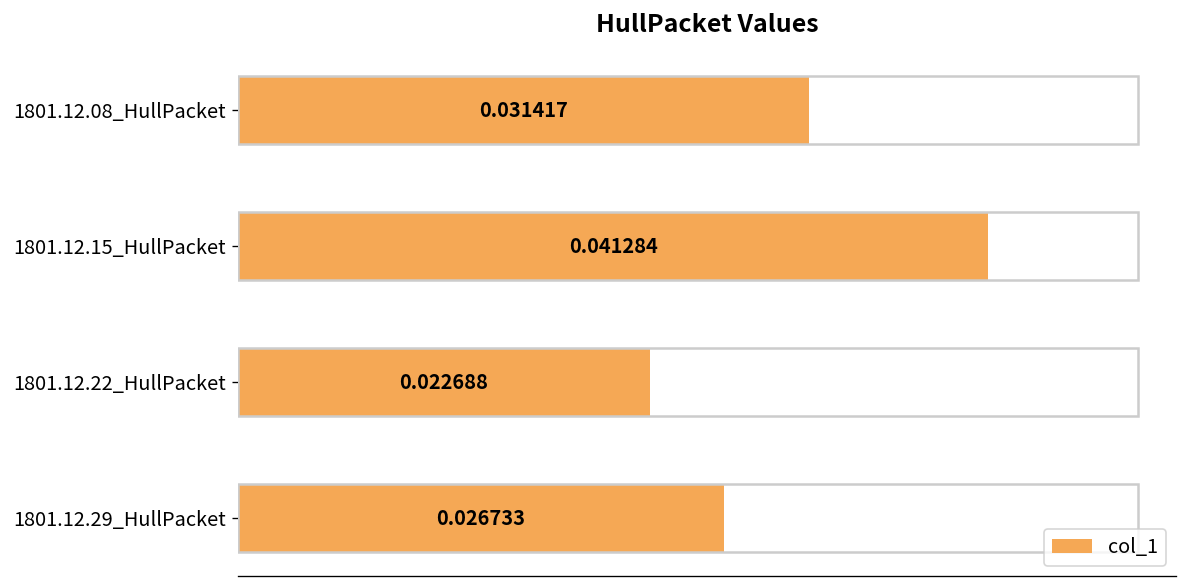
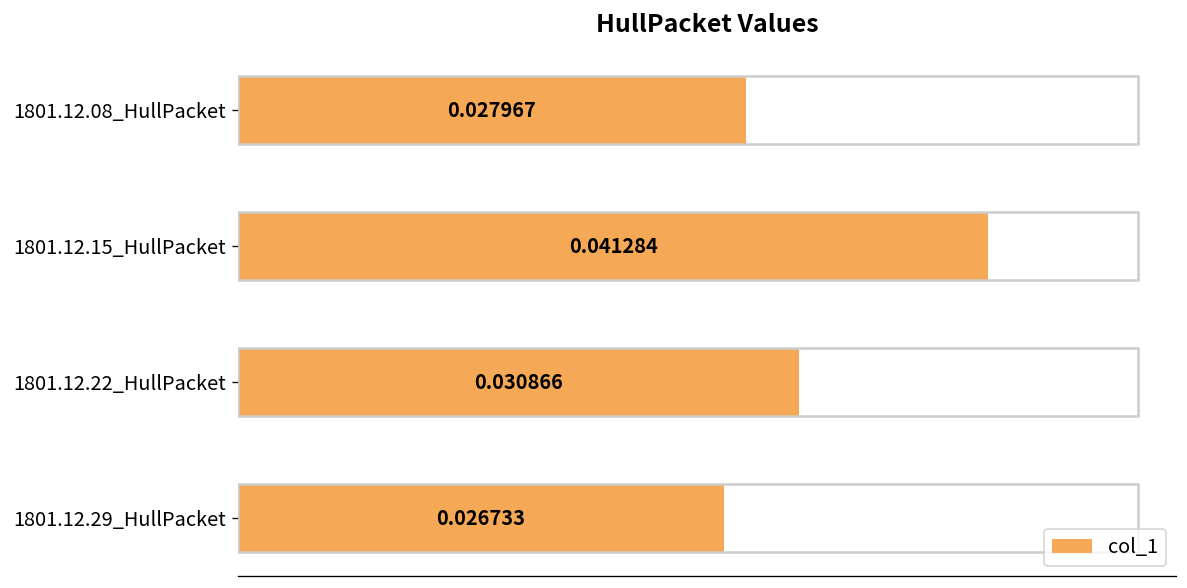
1801.12.08_HullPacket: 0.031417 -> 0.027967
1801.12.22_HullPacket: 0.022688 -> 0.030866
